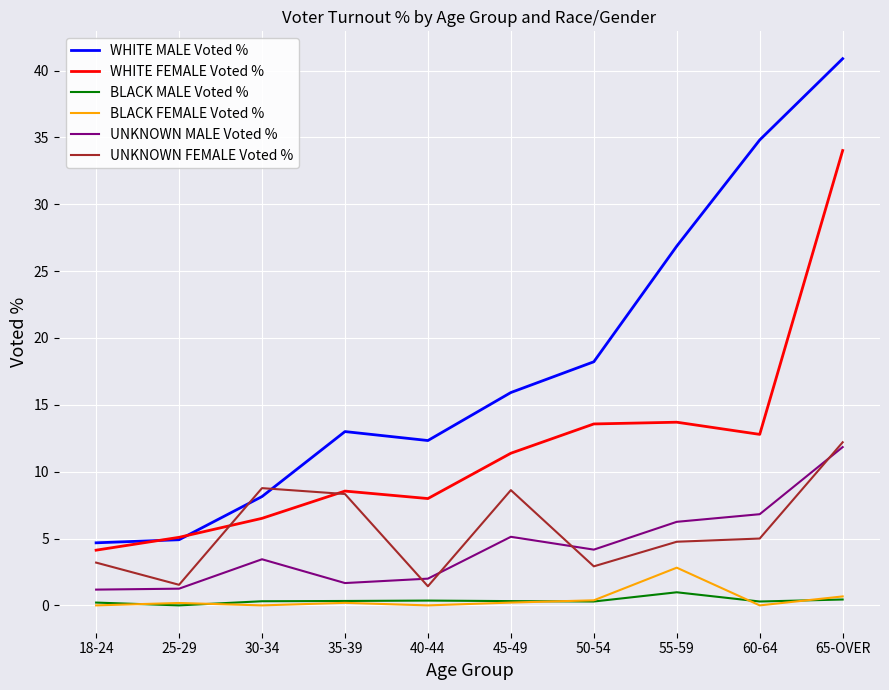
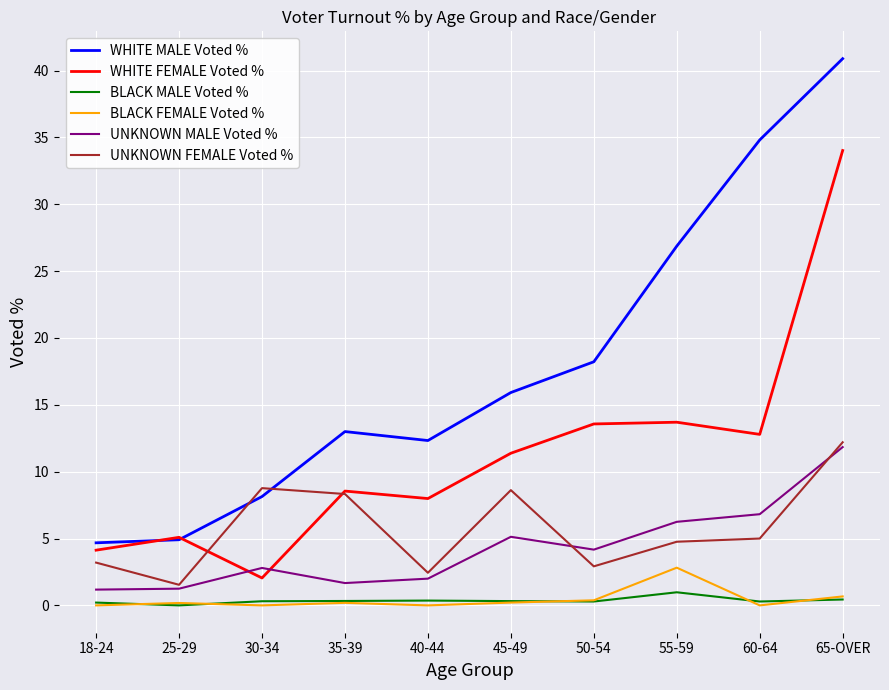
WHITE FEMALE Voted %, 30-34: 6.5 -> 2.1
UNKNOWN MALE Voted %, 30-34: 3.5 -> 2.8
UNKNOWN FEMALE Voted %, 40-44: 1.4 -> 2.4
